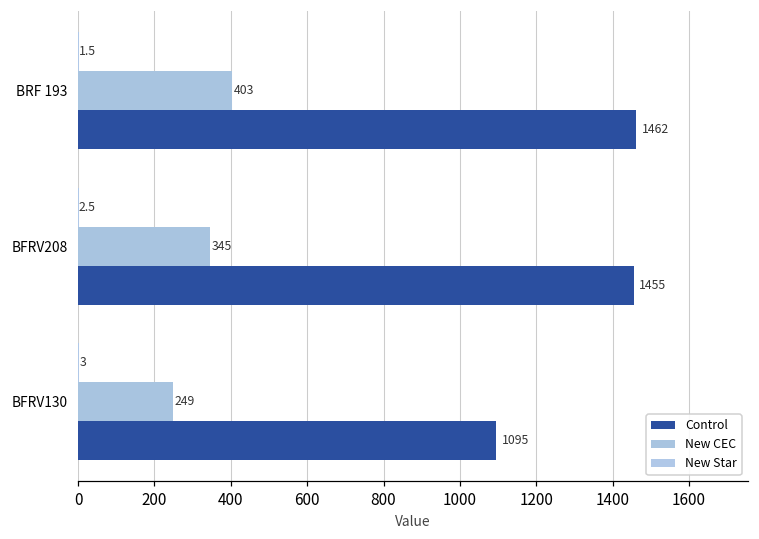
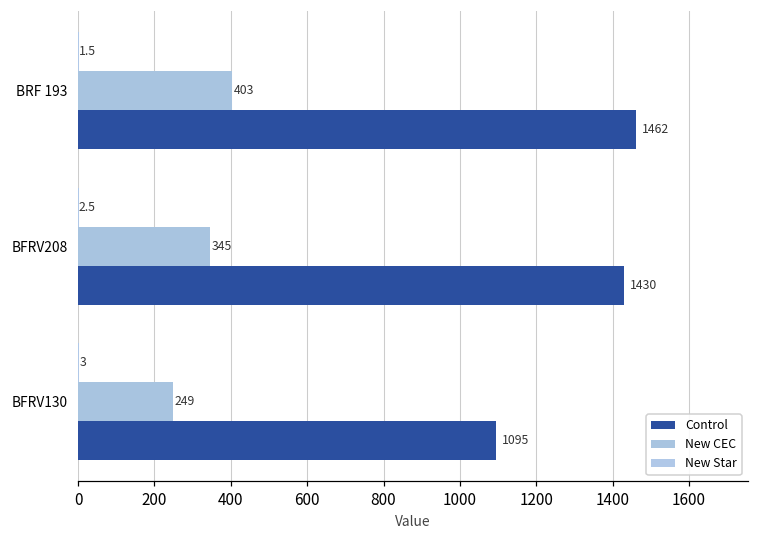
Control, BFRV208: 1455 -> 1430
